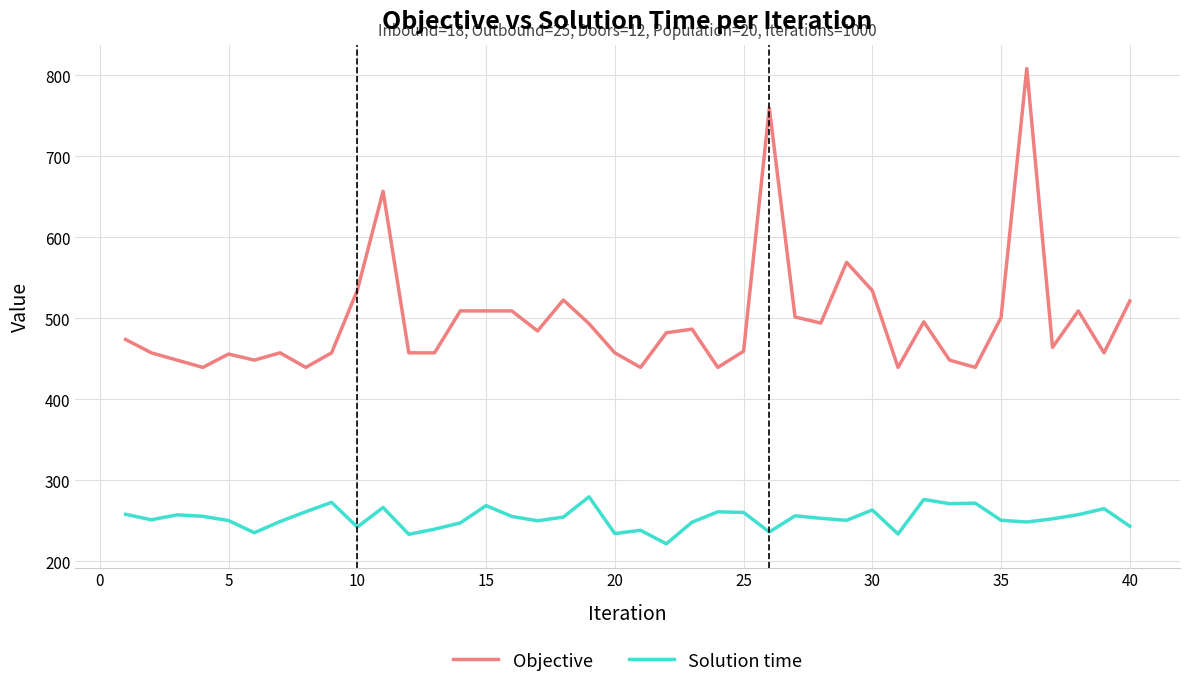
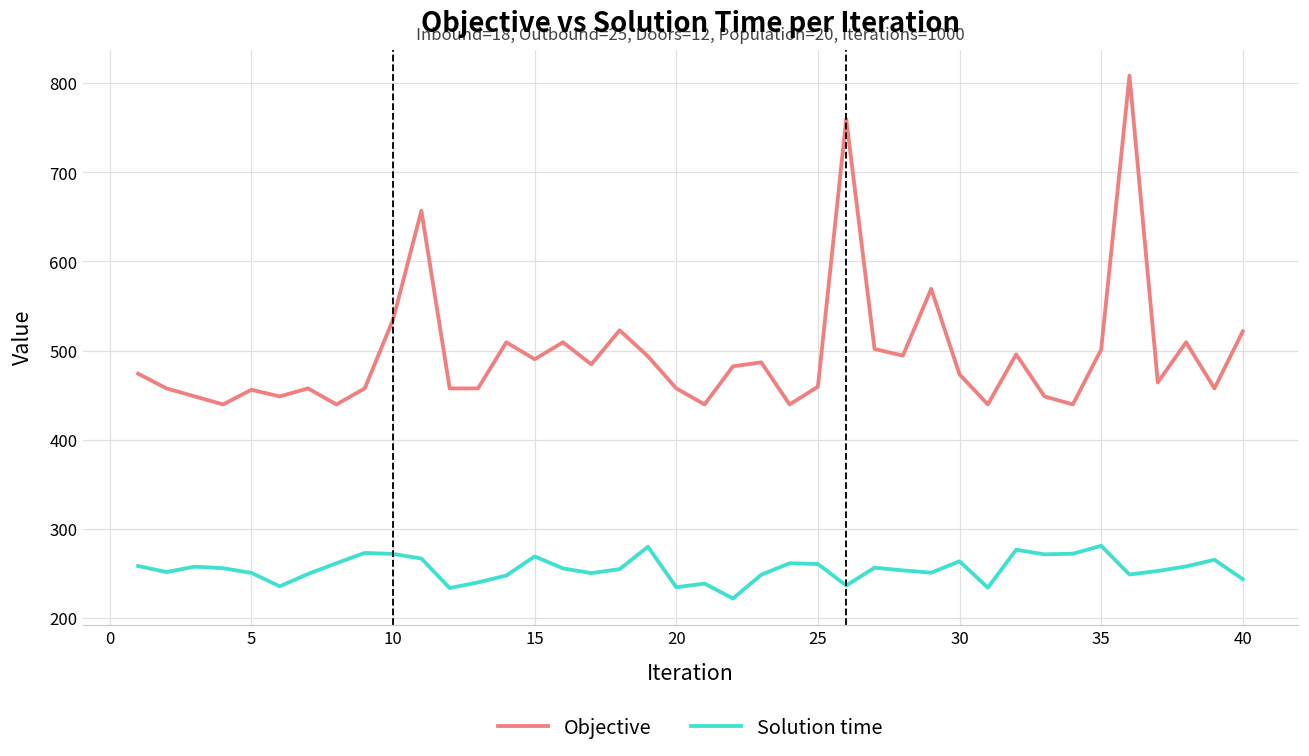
Solution time, 10: 240 -> 270
Objective, 15: 510 -> 490
Objective, 30: 530 -> 470
Solution time, 35: 250 -> 280
